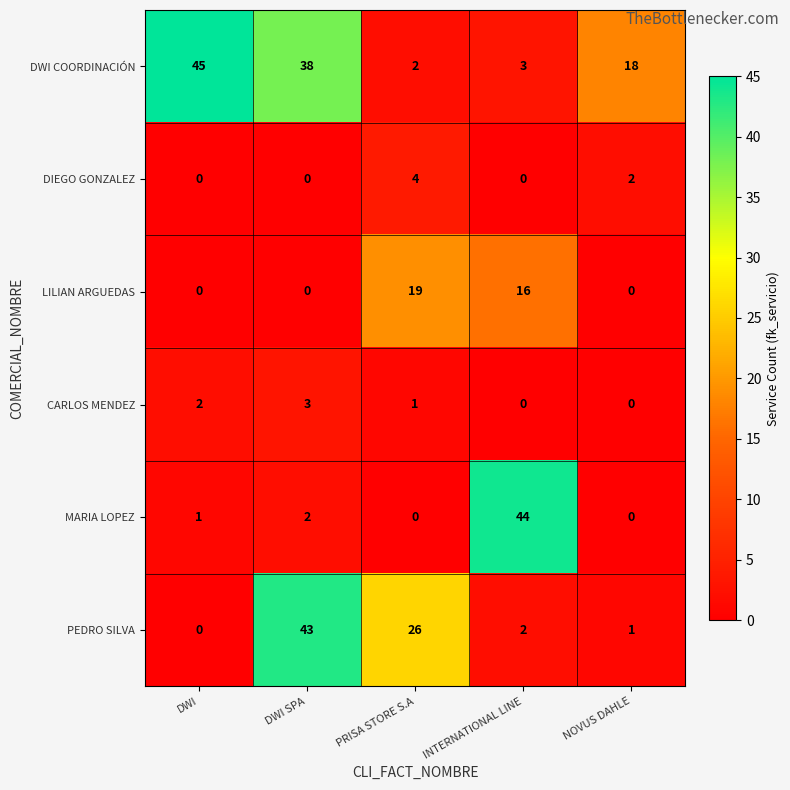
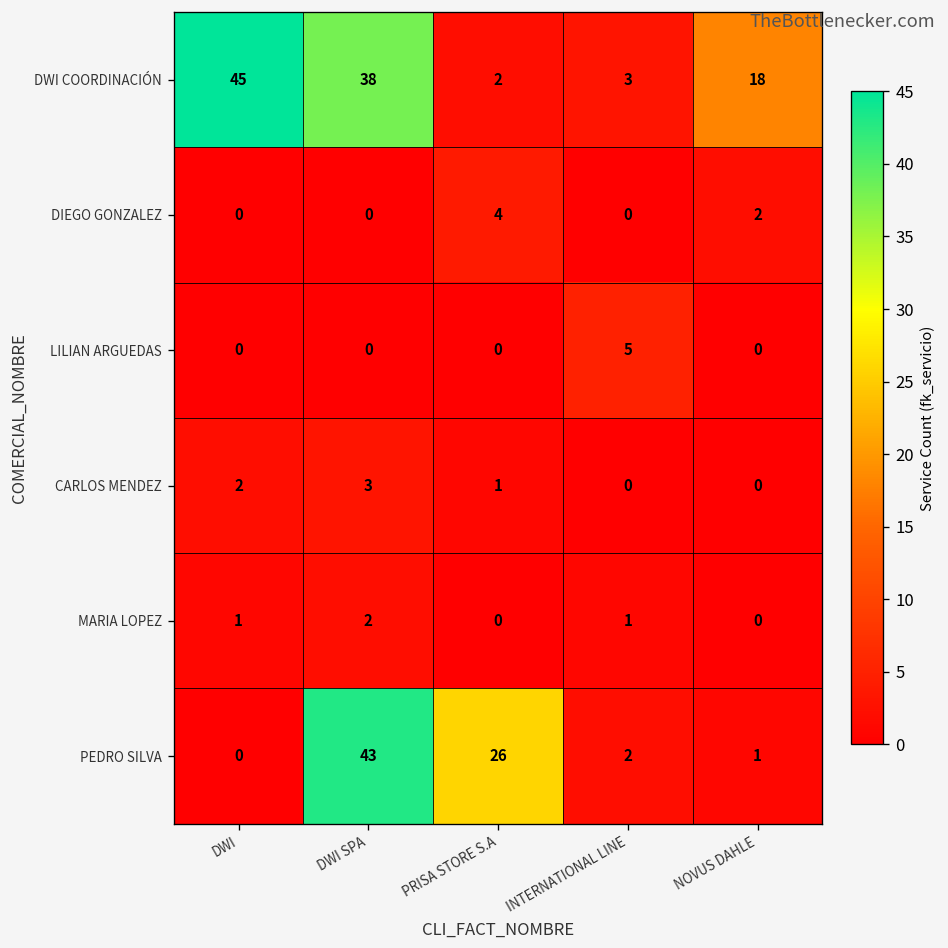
LILIAN ARGUEDAS, PRISA STORE S.A: 19 -> 0
LILIAN ARGUEDAS, INTERNATIONAL LINE: 16 -> 5
MARIA LOPEZ, INTERNATIONAL LINE: 44 -> 1
